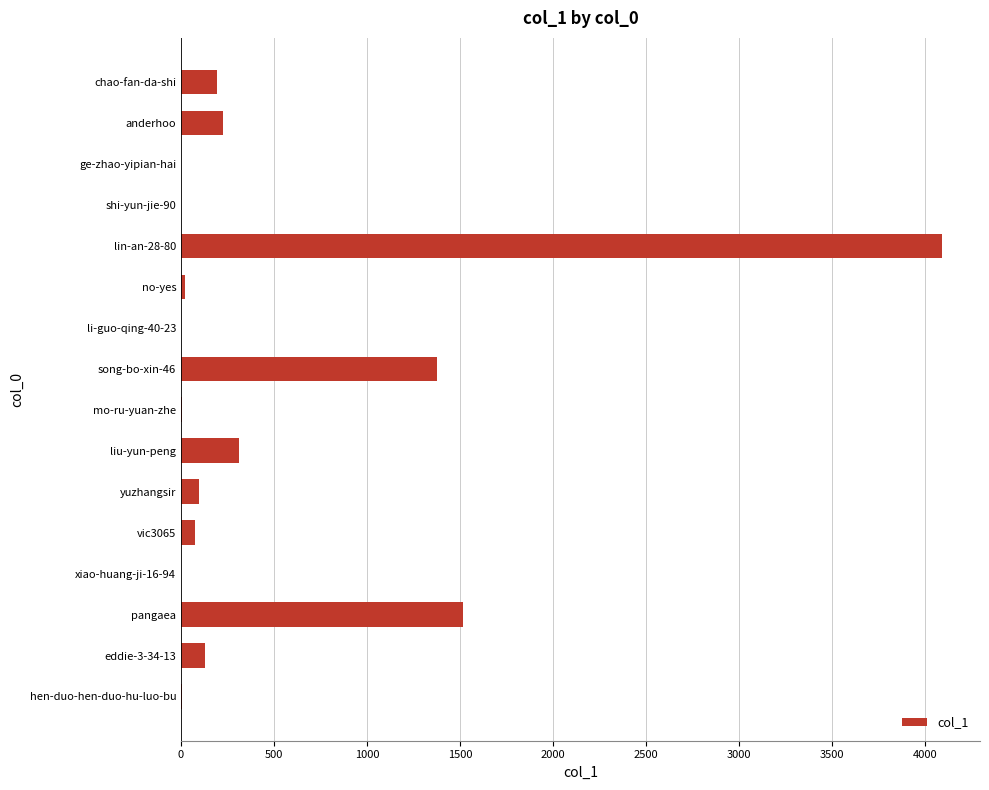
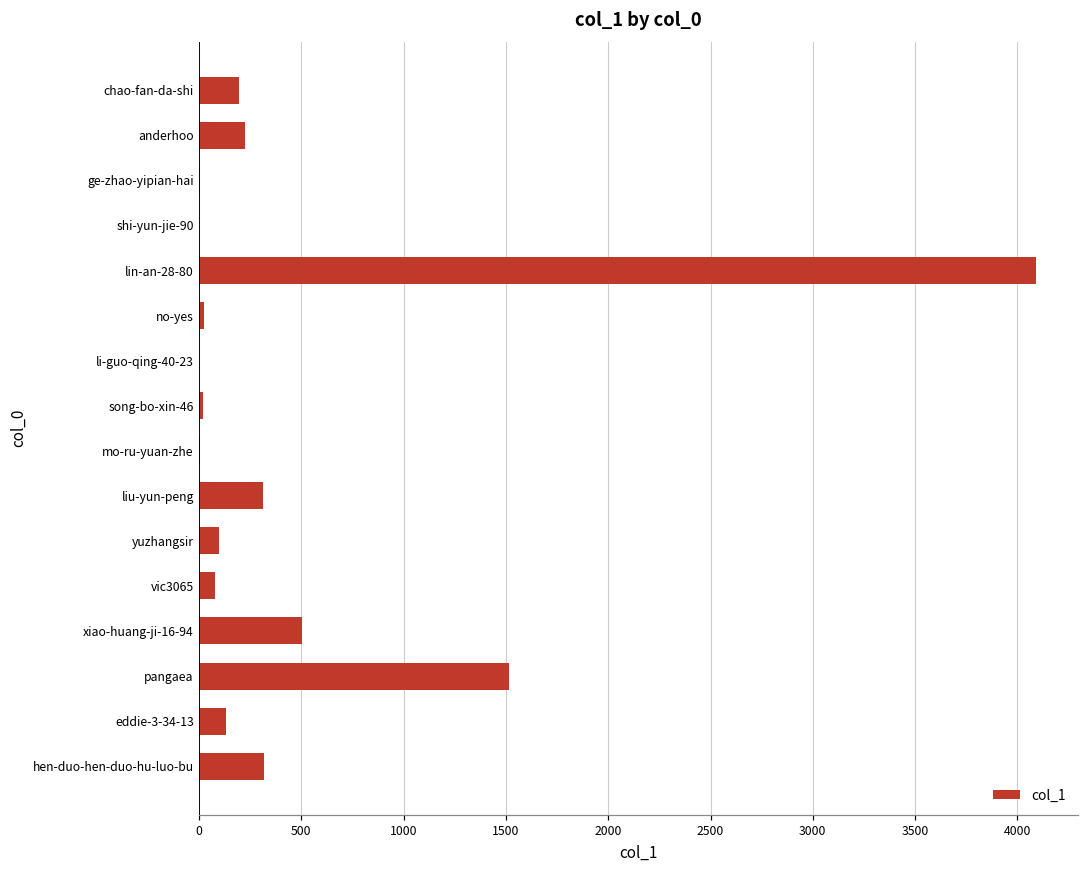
song-bo-xin-46: 1370 -> 20
xiao-huang-ji-16-94: 0 -> 500
hen-duo-hen-duo-hu-luo-bu: 10 -> 320
